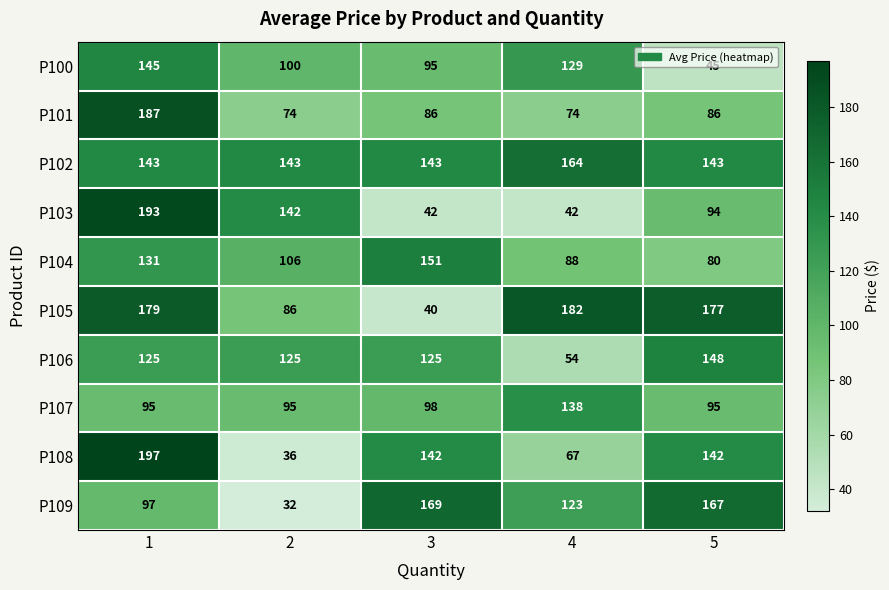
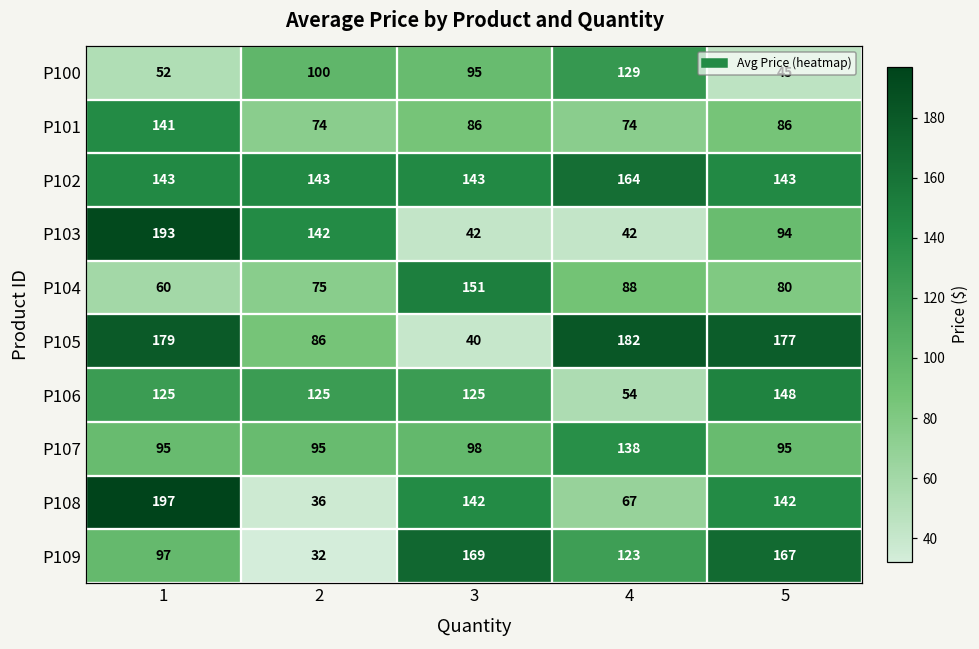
P100, 1: 145 -> 52
P101, 1: 187 -> 141
P104, 1: 131 -> 60
P104, 2: 106 -> 75
